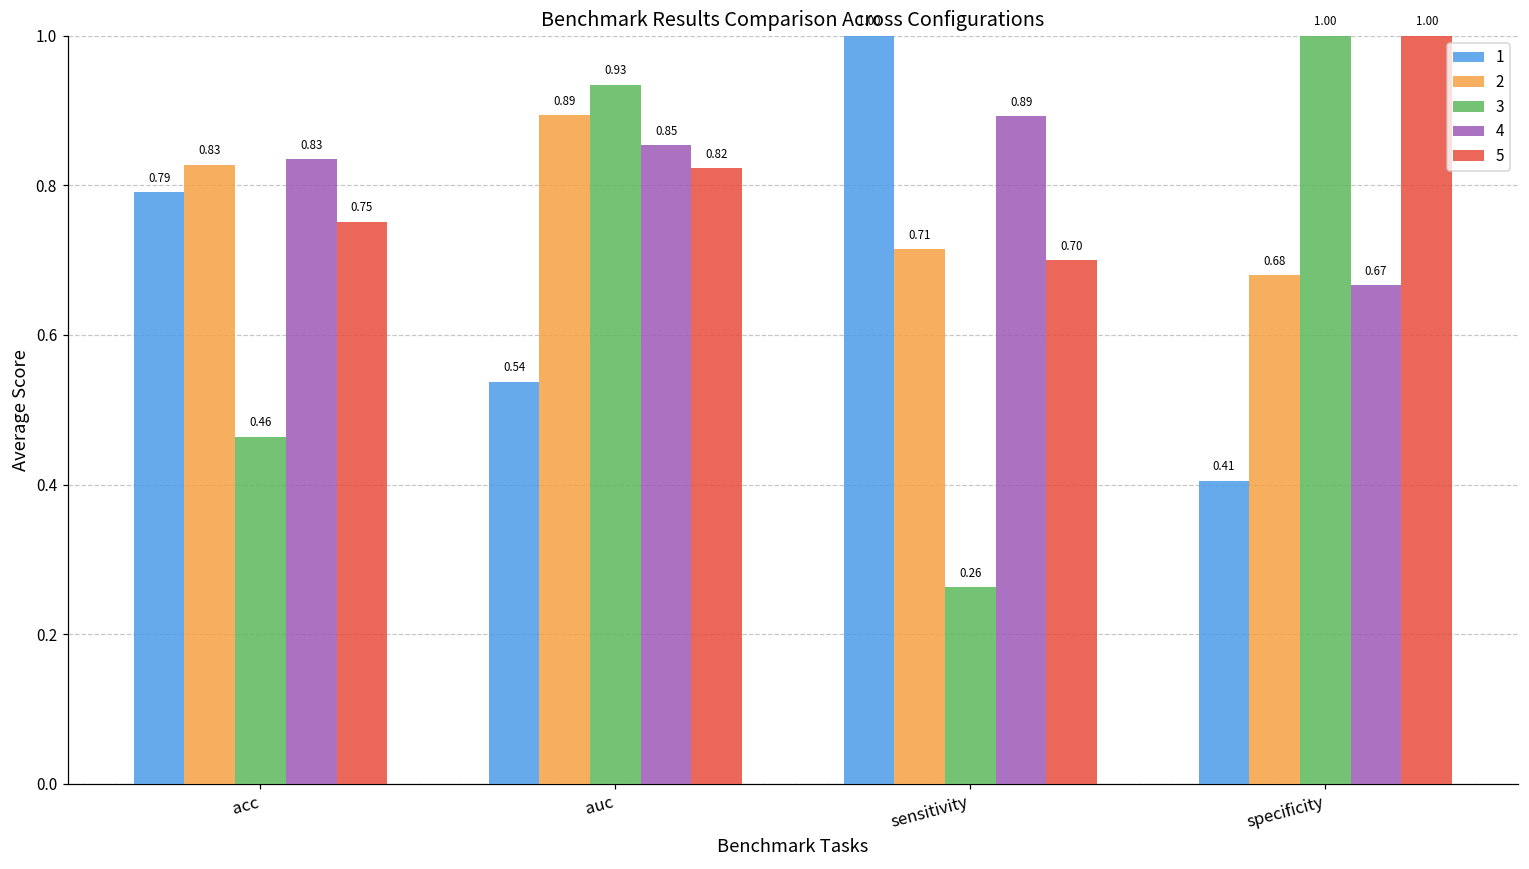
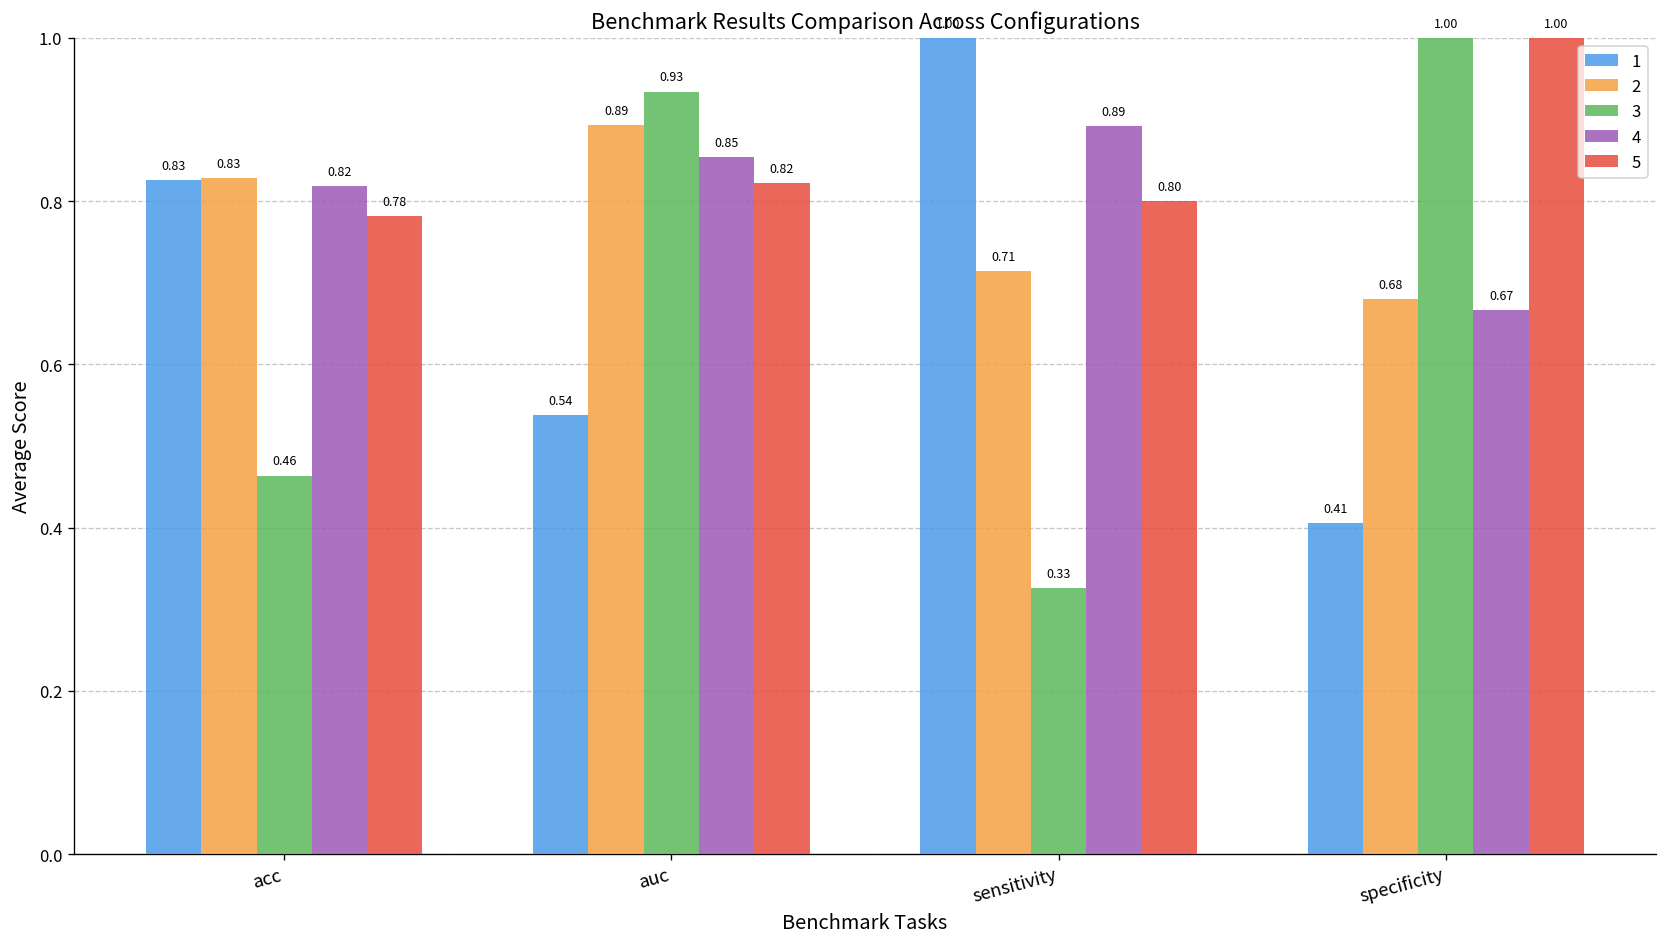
1, acc: 0.79 -> 0.83
4, acc: 0.83 -> 0.82
5, acc: 0.75 -> 0.78
3, sensitivity: 0.26 -> 0.33
5, sensitivity: 0.70 -> 0.80
